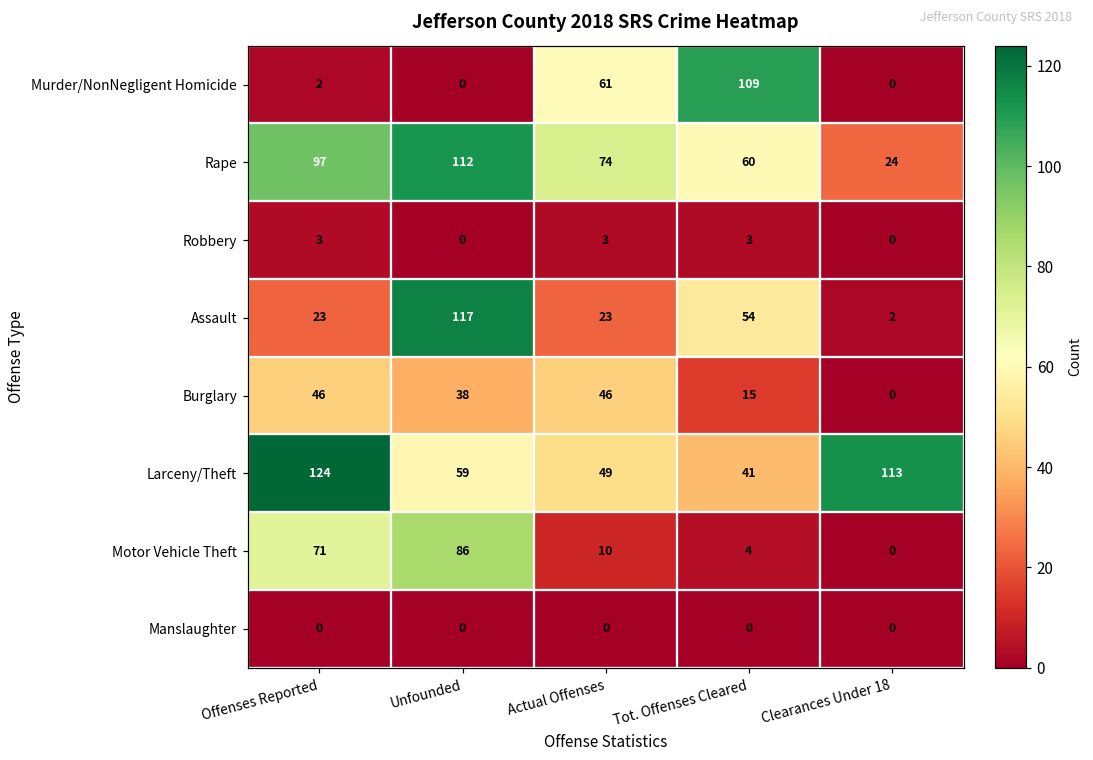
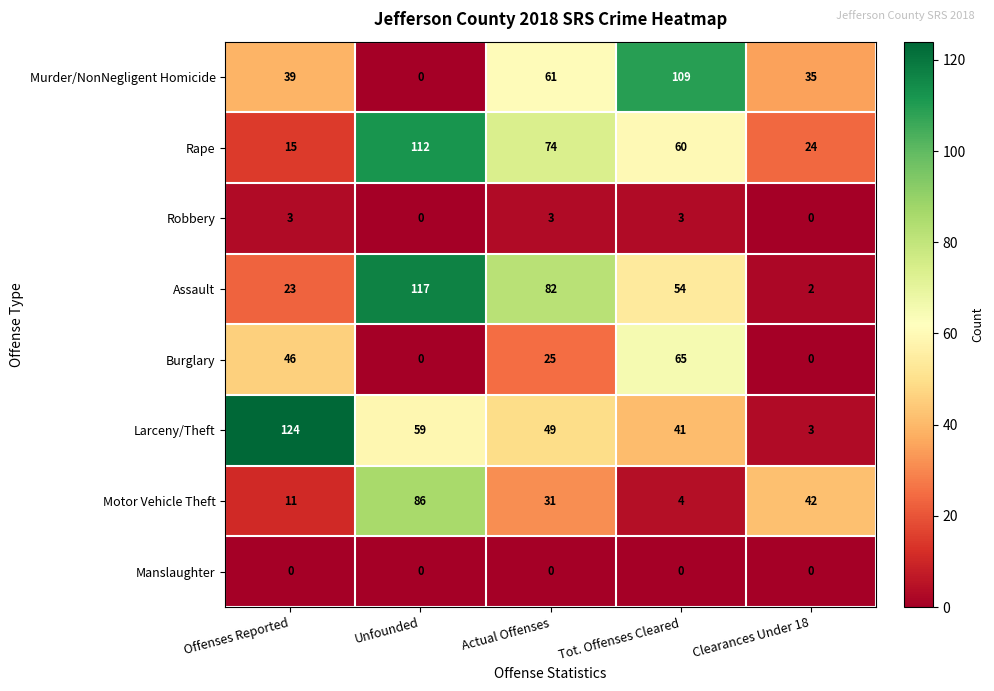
Murder/NonNegligent Homicide, Offenses Reported: 2 -> 39
Murder/NonNegligent Homicide, Clearances Under 18: 0 -> 35
Rape, Offenses Reported: 97 -> 15
Assault, Actual Offenses: 23 -> 82
Burglary, Unfounded: 38 -> 0
Burglary, Actual Offenses: 46 -> 25
Burglary, Tot. Offenses Cleared: 15 -> 65
Larceny/Theft, Clearances Under 18: 113 -> 3
Motor Vehicle Theft, Offenses Reported: 71 -> 11
Motor Vehicle Theft, Actual Offenses: 10 -> 31
Motor Vehicle Theft, Clearances Under 18: 0 -> 42
